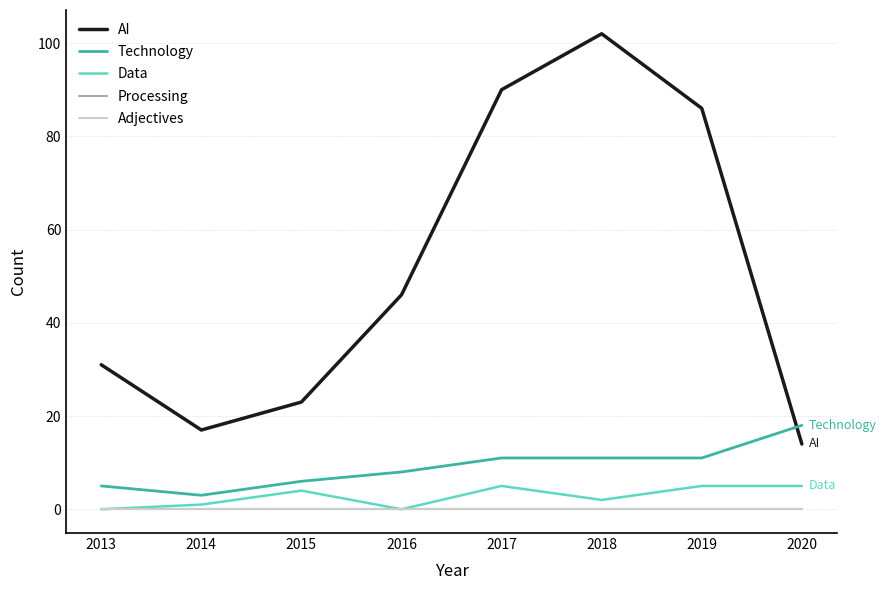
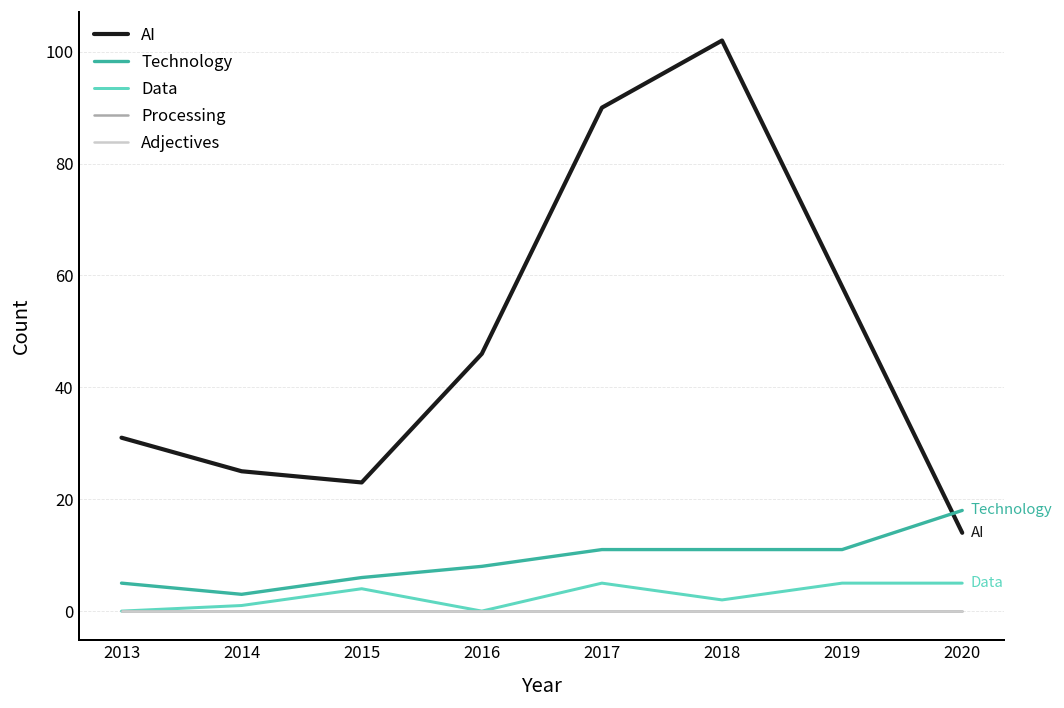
AI, 2014: 17 -> 25
AI, 2019: 86 -> 58
